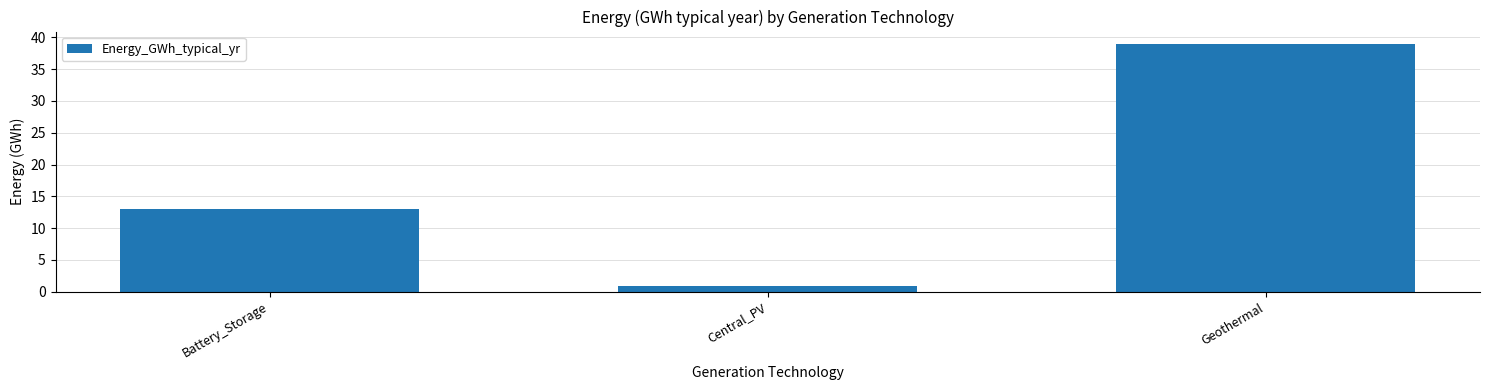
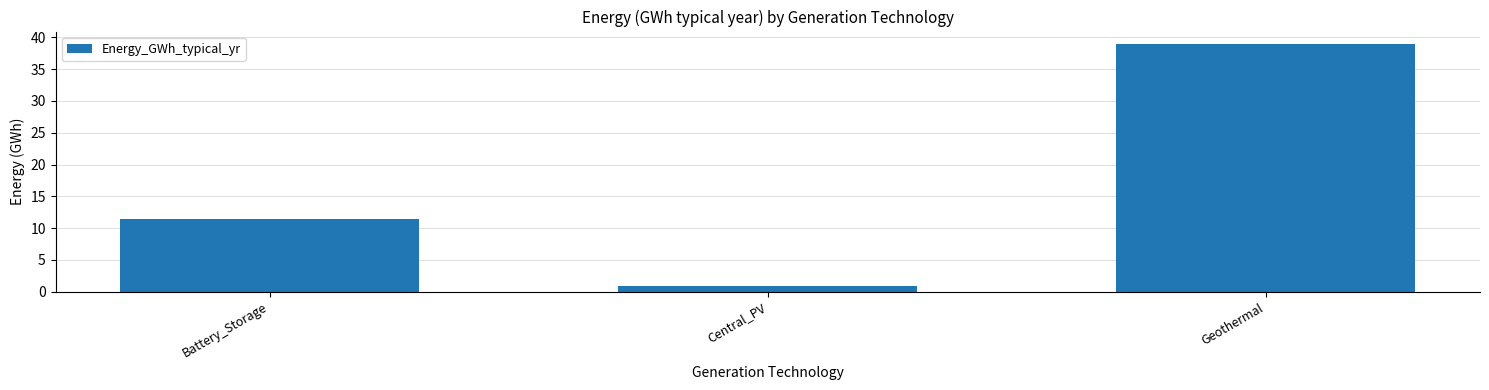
Battery_Storage: 13 -> 11
